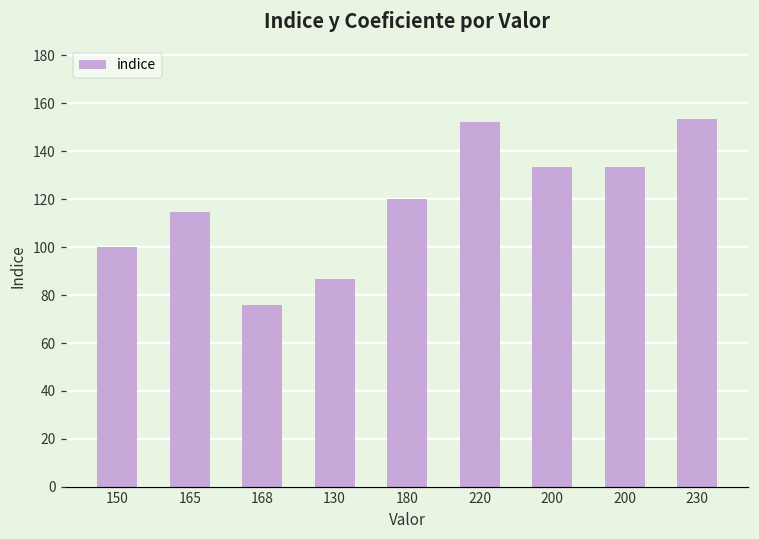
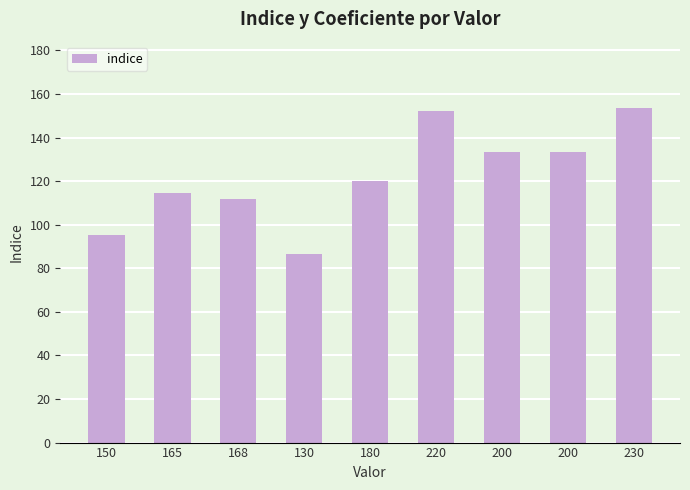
150: 100 -> 95
168: 76 -> 112
